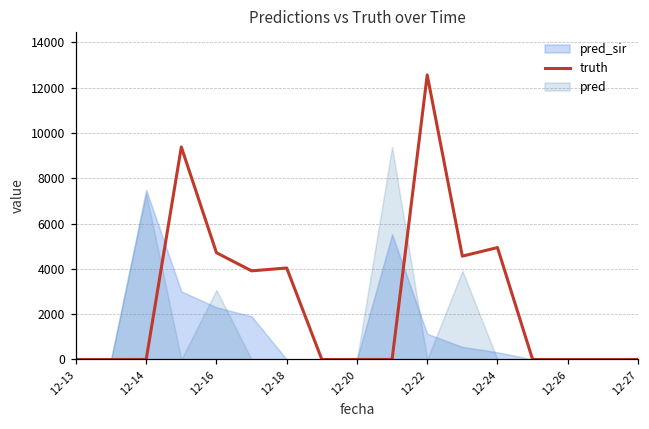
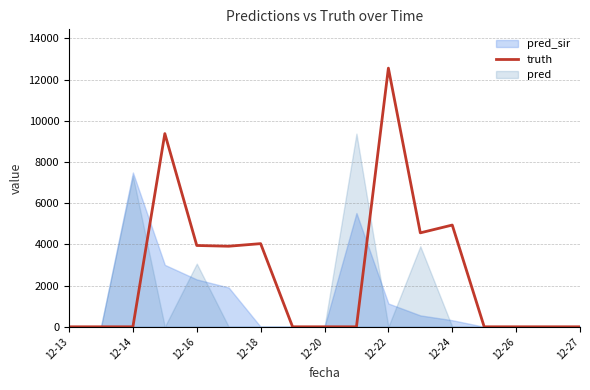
truth, 12-16: 4700 -> 3900
